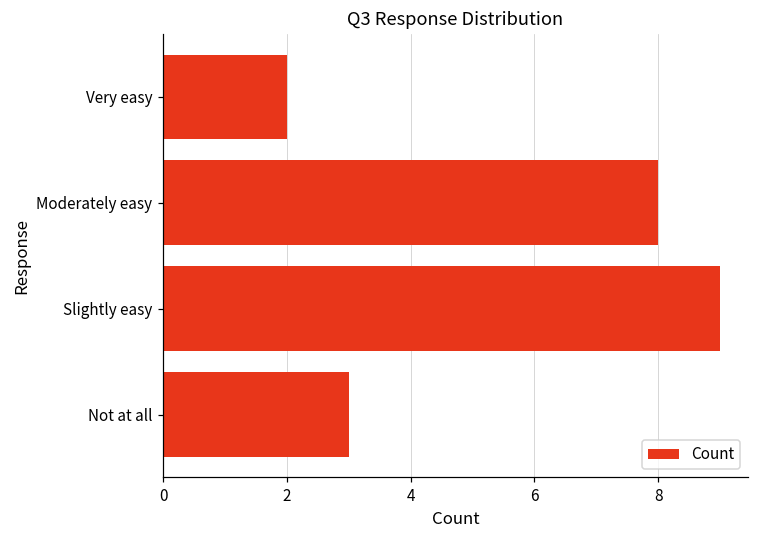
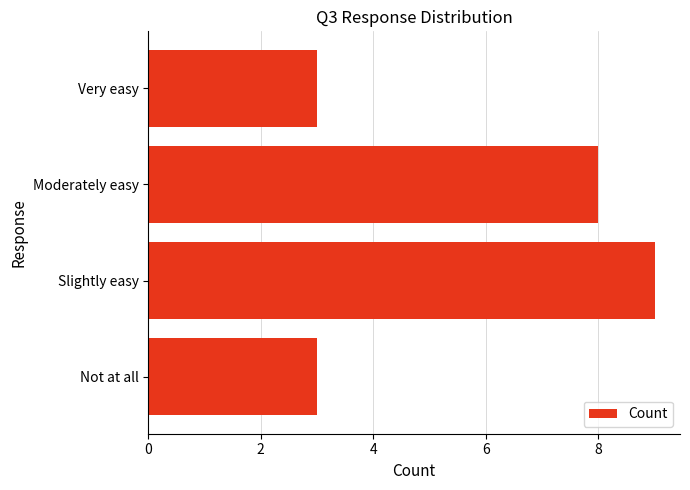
Very easy: 2 -> 3
